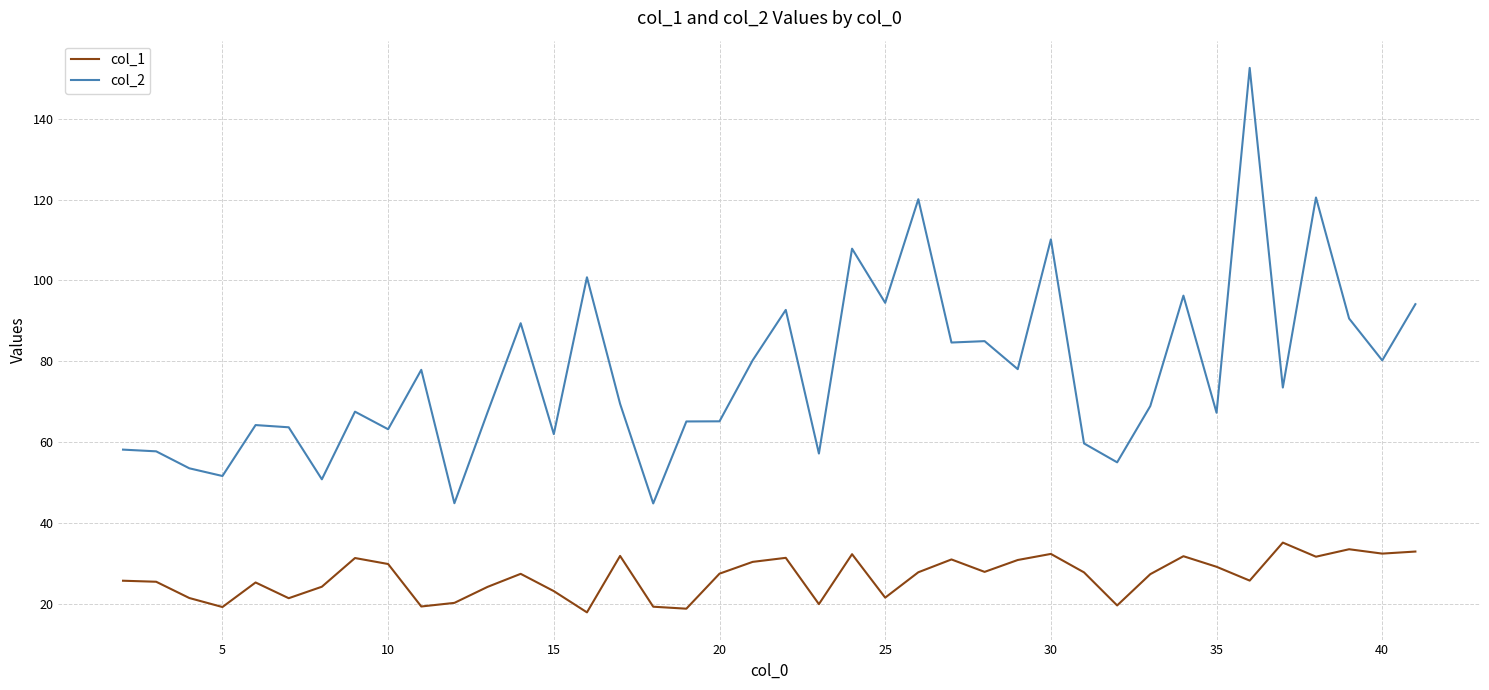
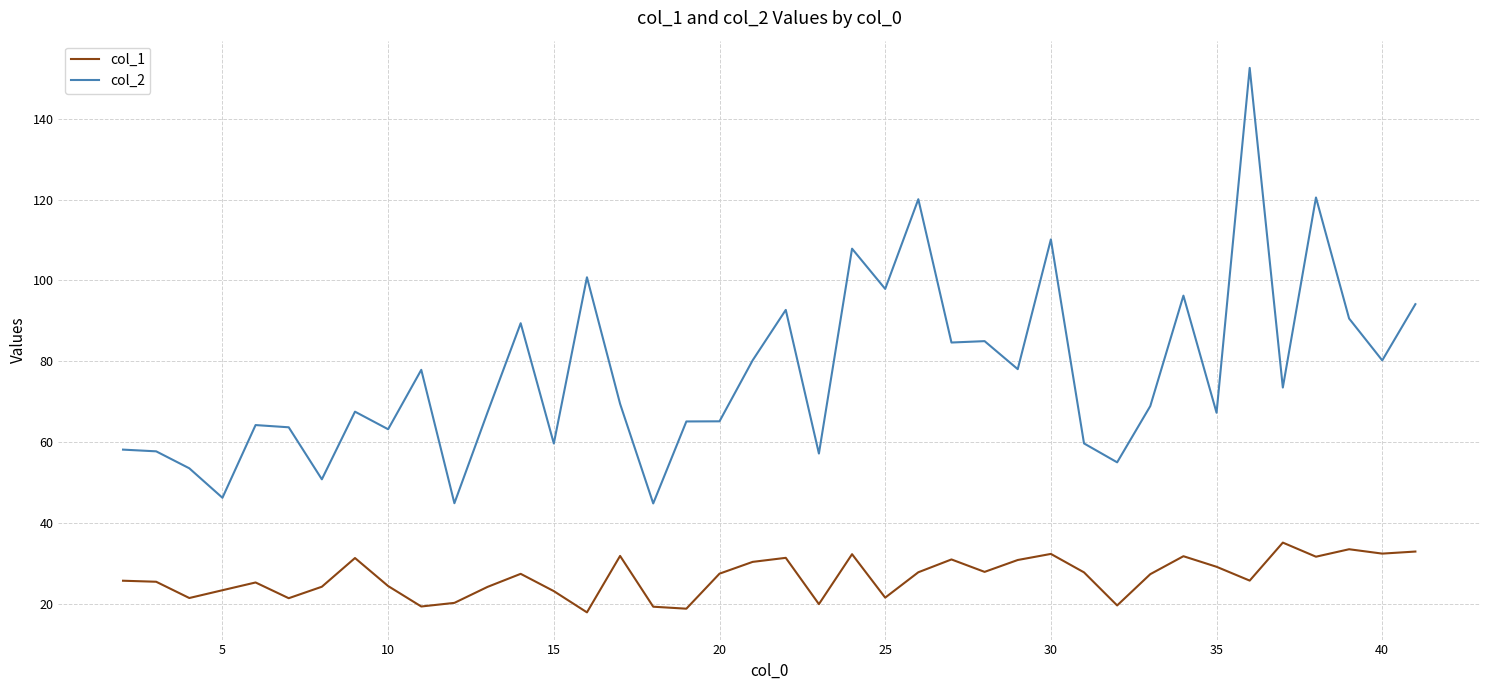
col_1, 5: 19 -> 23
col_2, 5: 52 -> 46
col_1, 10: 30 -> 24
col_2, 15: 62 -> 60
col_2, 25: 94 -> 98
